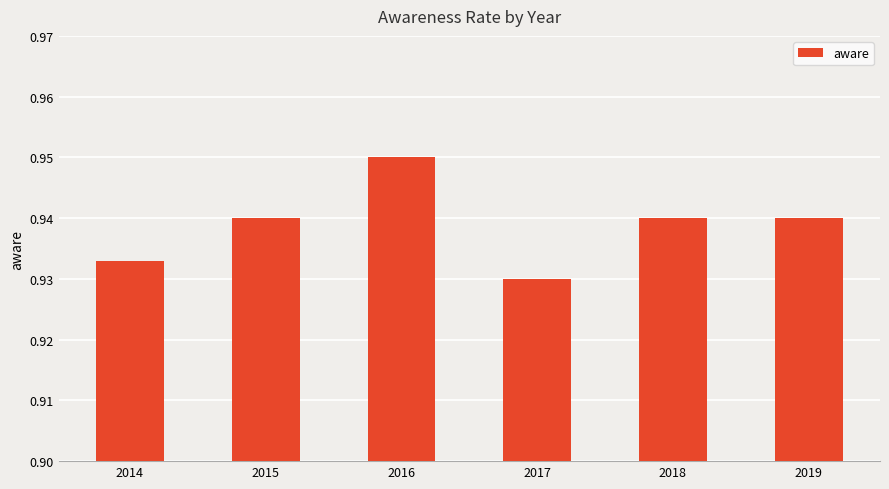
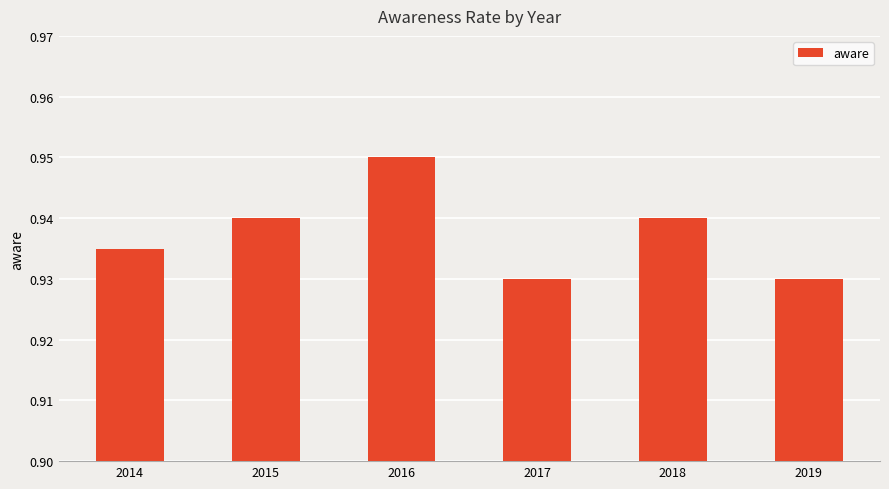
2014: 0.933 -> 0.935
2019: 0.94 -> 0.93
